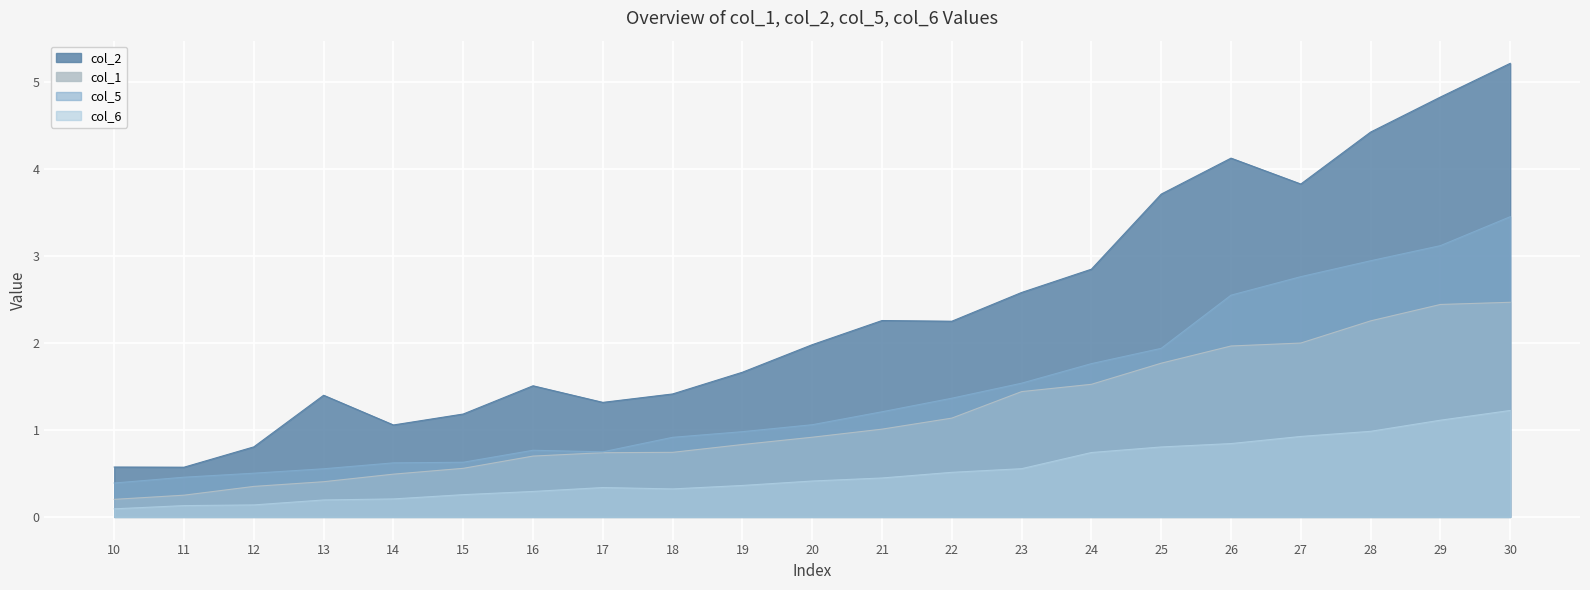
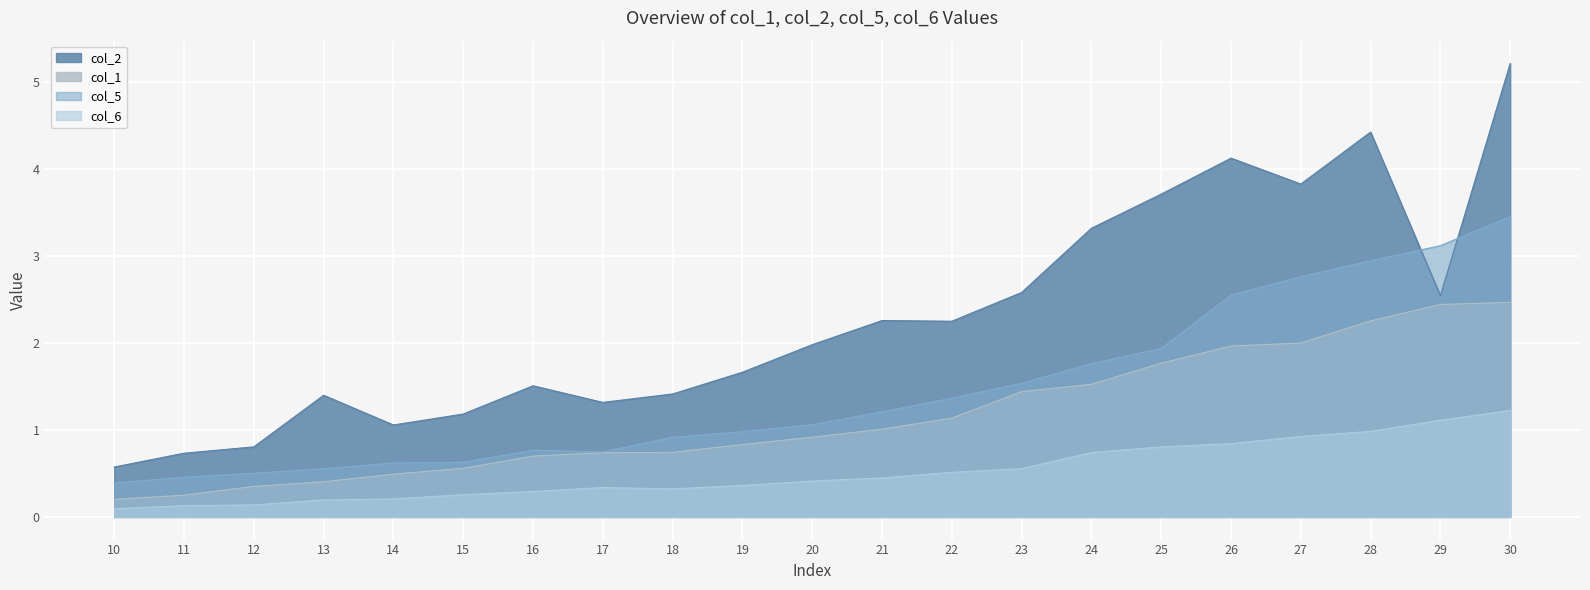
col_2, 11: 0.6 -> 0.7
col_2, 24: 2.9 -> 3.3
col_2, 29: 4.8 -> 2.5
